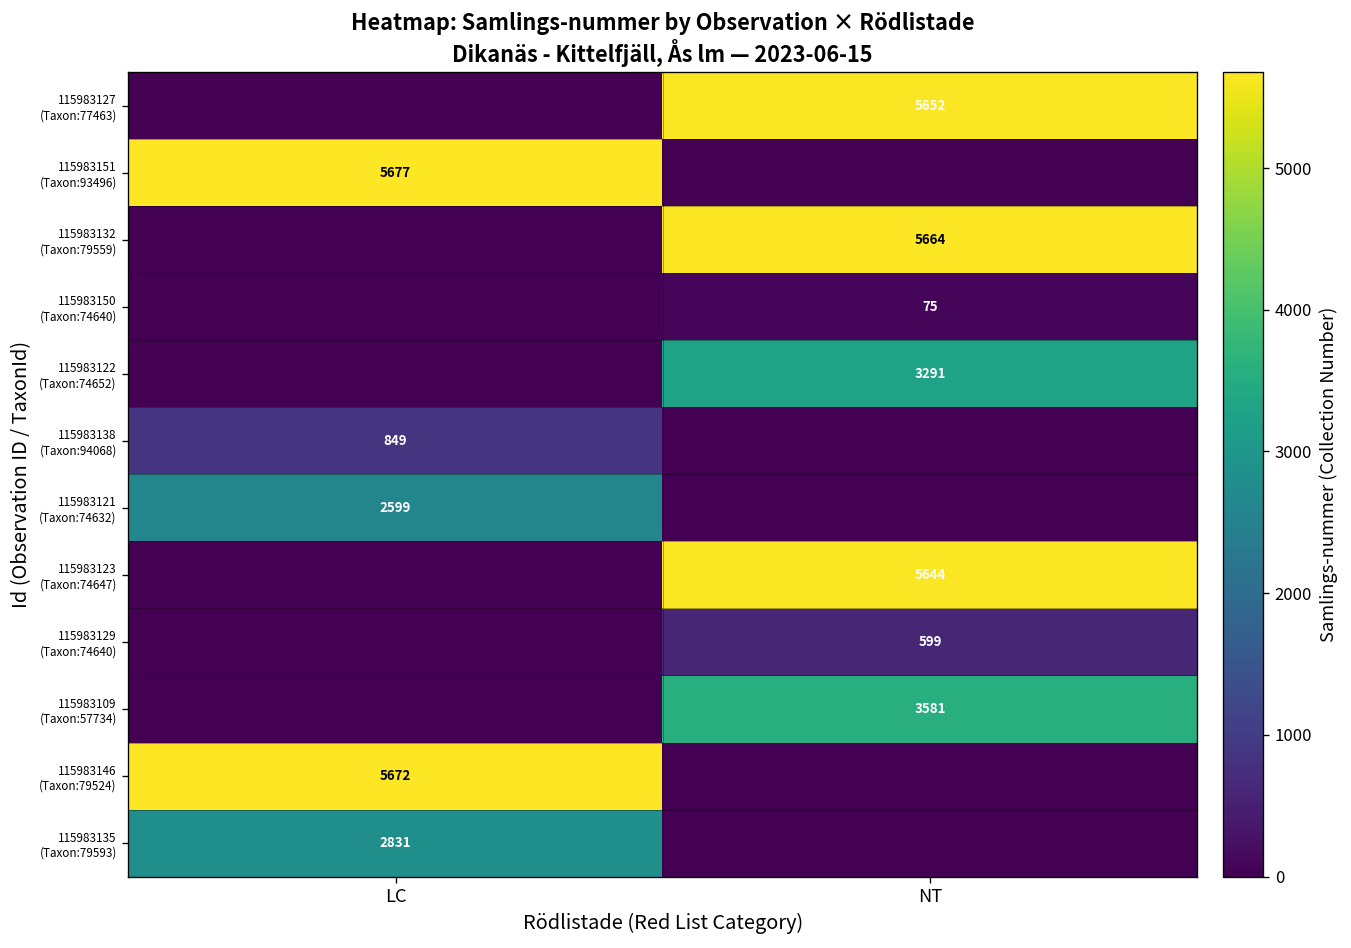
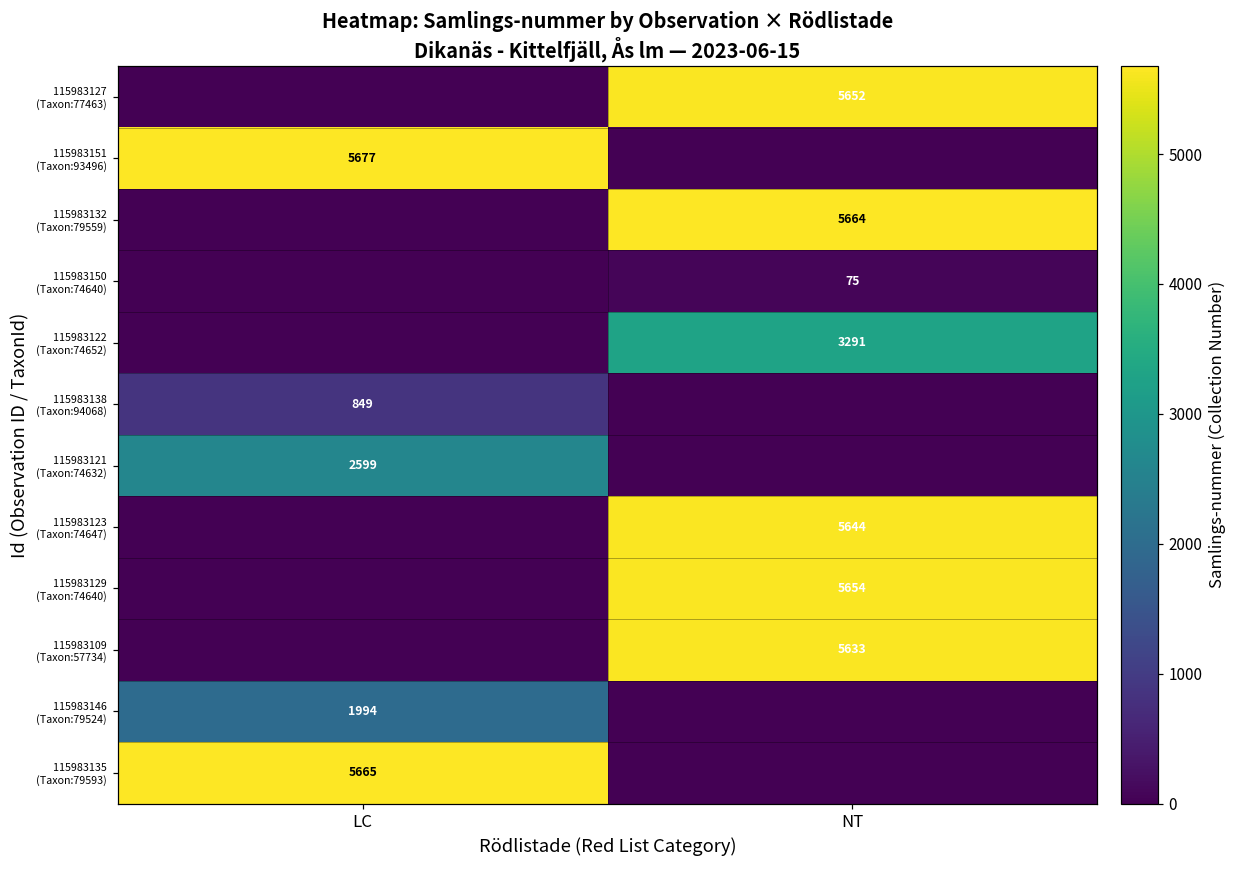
115983129 (Taxon:74640), NT: 599 -> 5654
115983109 (Taxon:57734), NT: 3581 -> 5633
115983146 (Taxon:79524), LC: 5672 -> 1994
115983135 (Taxon:79593), LC: 2831 -> 5665
